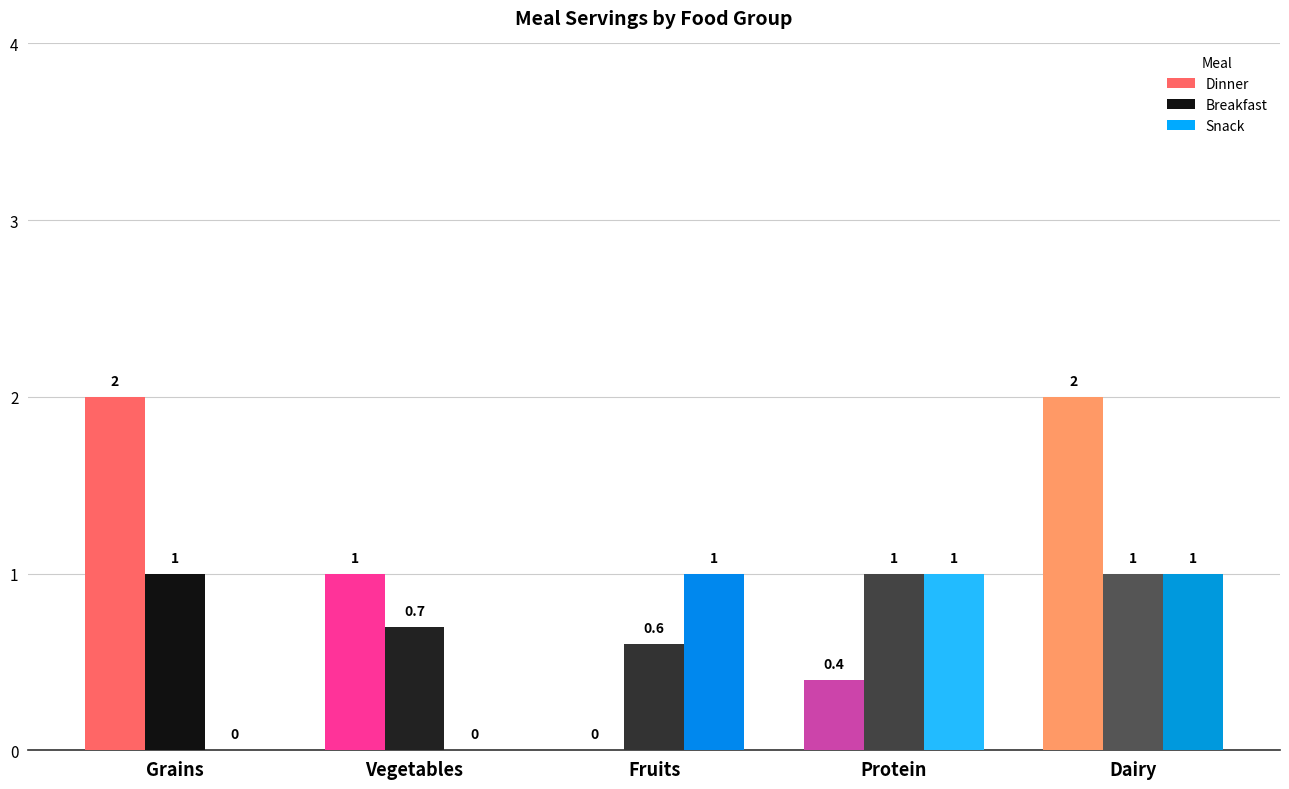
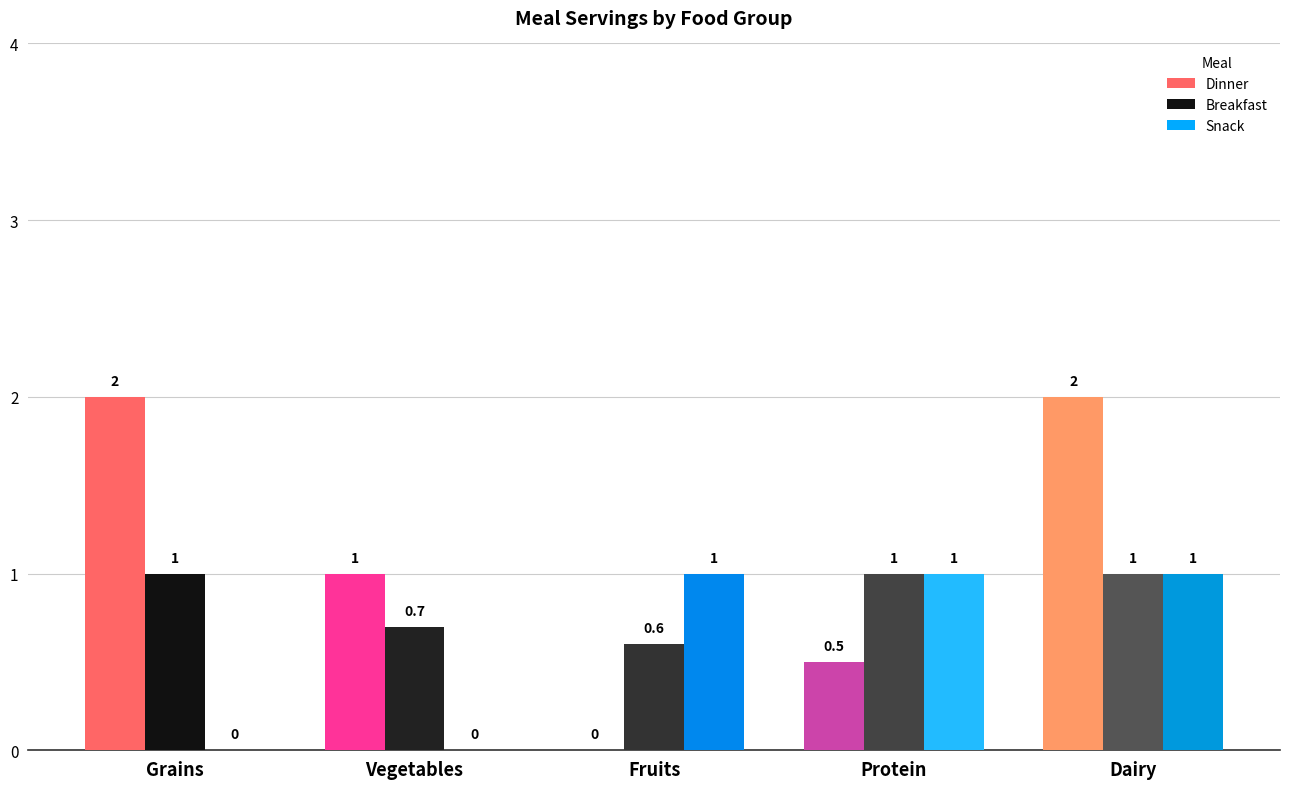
Dinner, Protein: 0.4 -> 0.5
